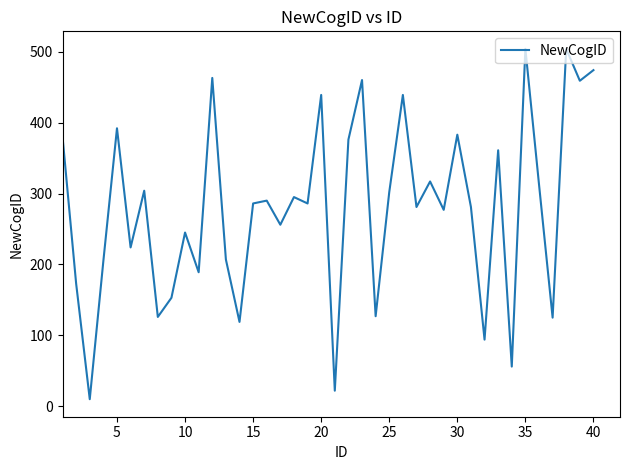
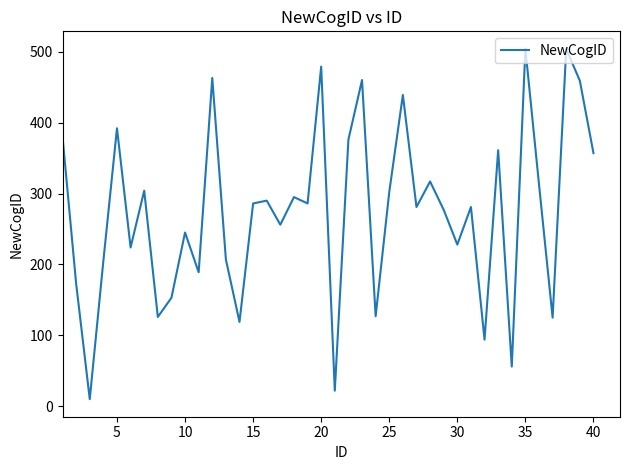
20: 440 -> 480
30: 380 -> 230
40: 470 -> 360
